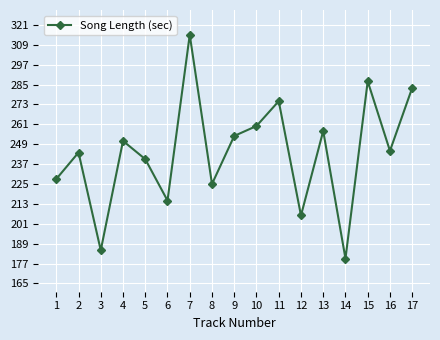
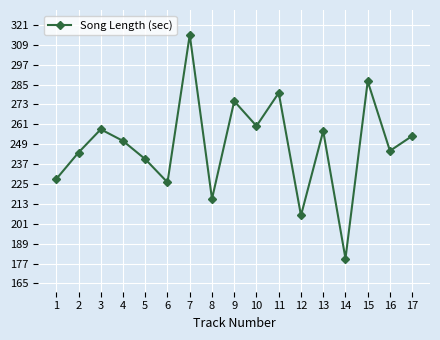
3: 185 -> 258
6: 215 -> 226
8: 225 -> 216
9: 254 -> 275
11: 275 -> 280
17: 283 -> 254
